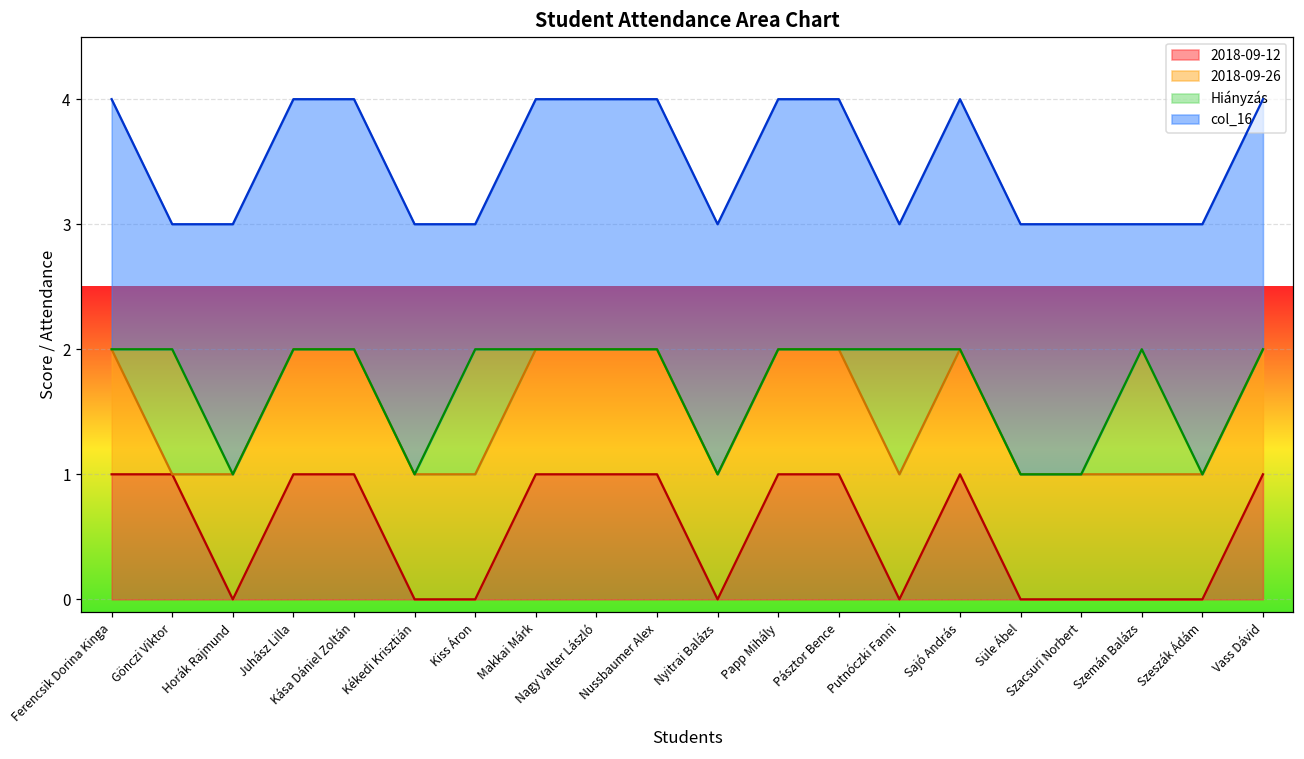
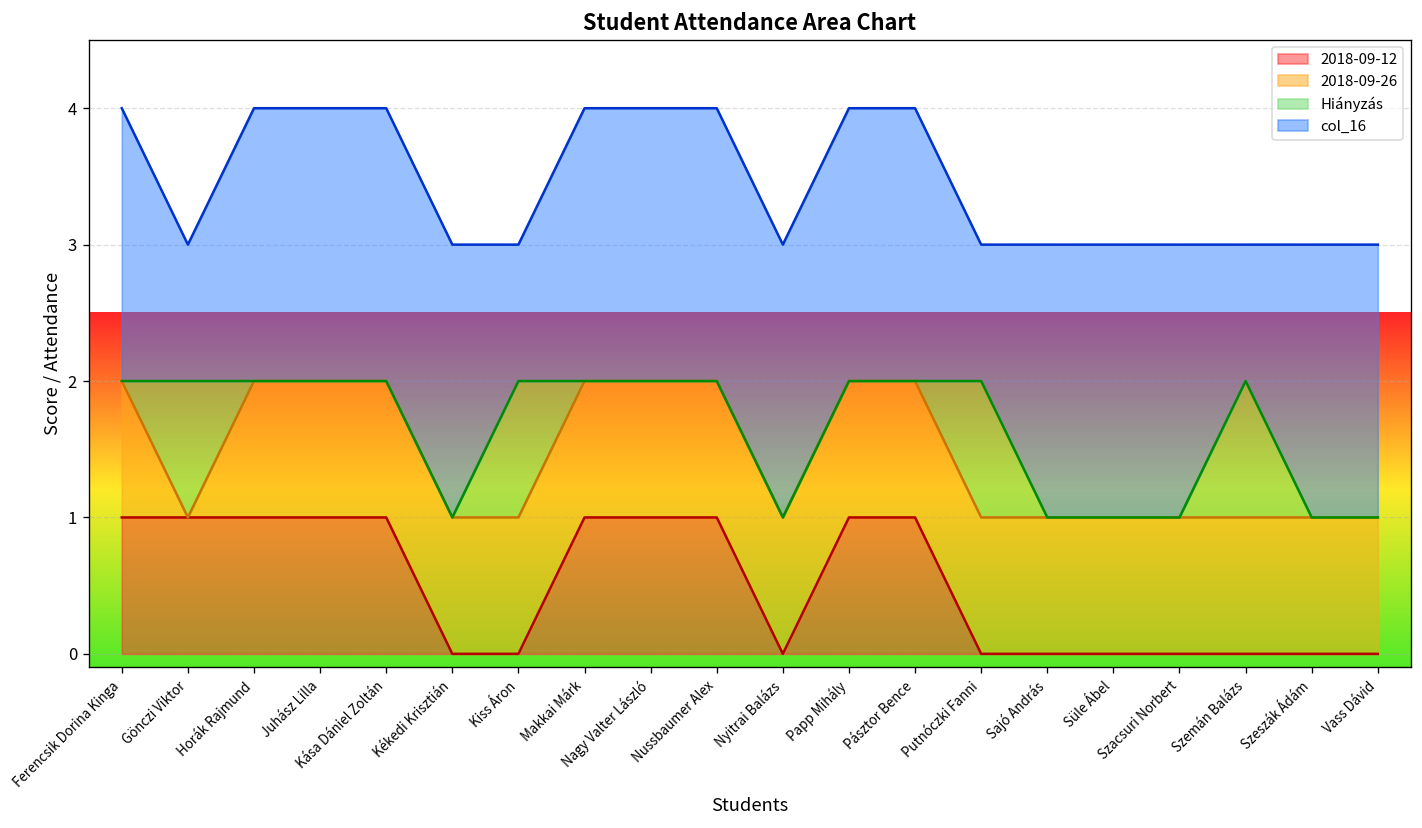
2018-09-12, Horák Rajmund: 0 -> 1
2018-09-12, Sajó András: 1 -> 0
2018-09-12, Vass Dávid: 1 -> 0
